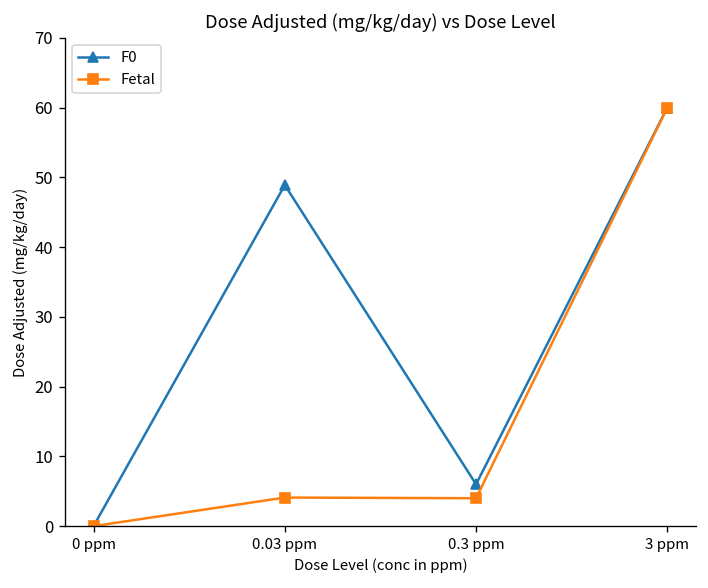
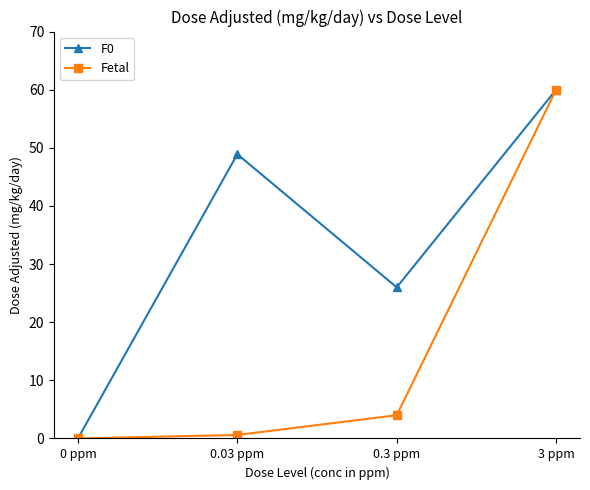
Fetal, 0.03 ppm: 4 -> 1
F0, 0.3 ppm: 6 -> 26
